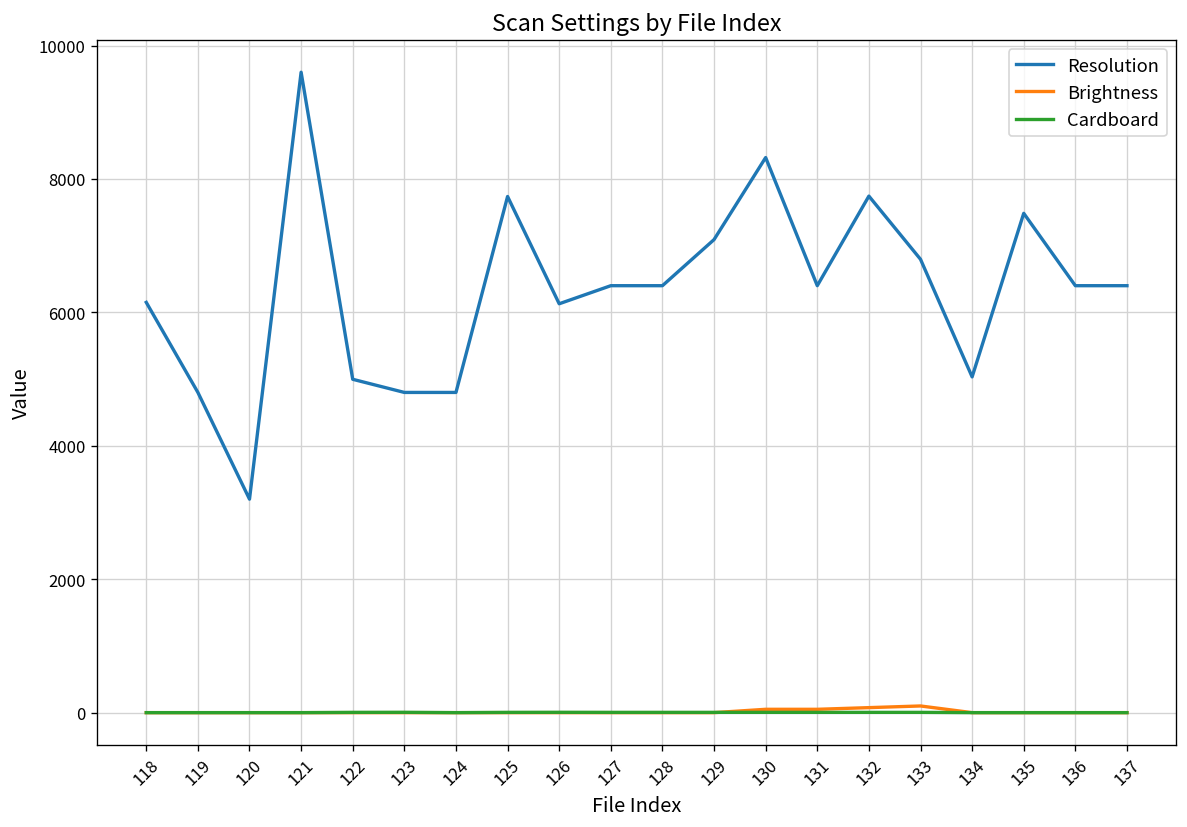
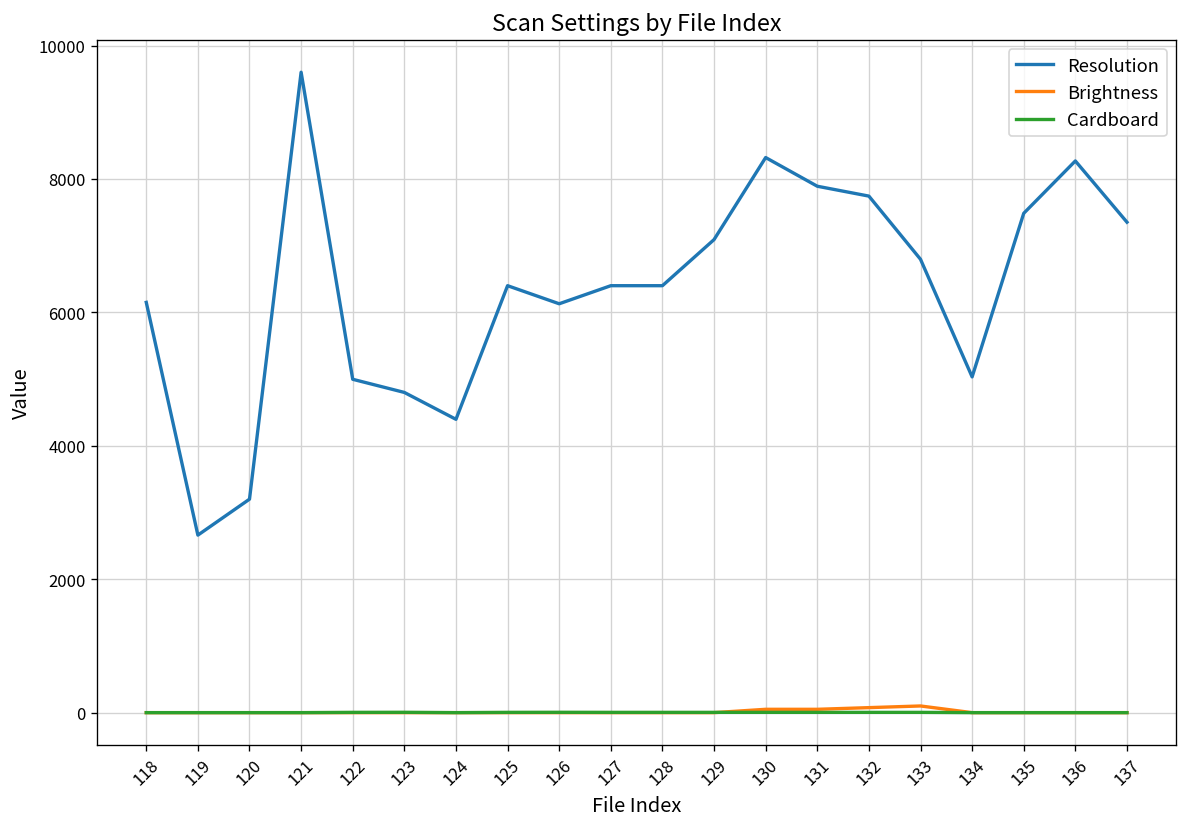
Resolution, 119: 4800 -> 2700
Resolution, 124: 4800 -> 4400
Resolution, 125: 7700 -> 6400
Resolution, 131: 6400 -> 7900
Resolution, 136: 6400 -> 8300
Resolution, 137: 6400 -> 7400
